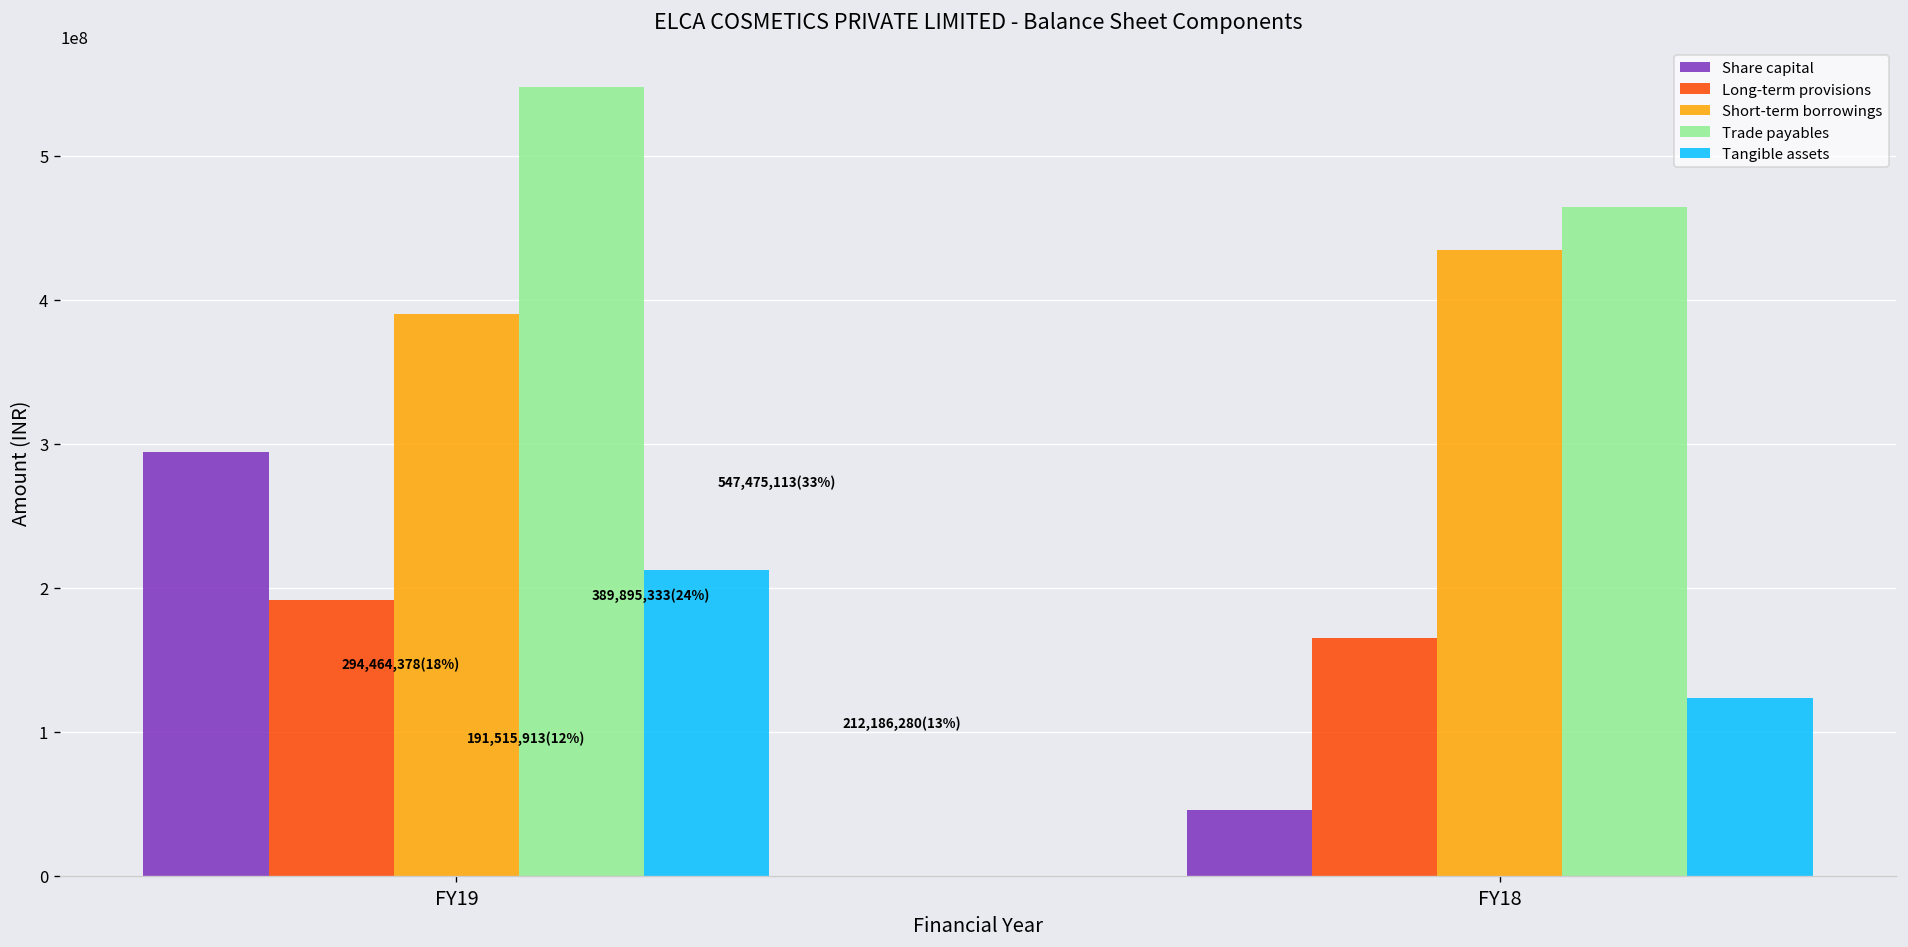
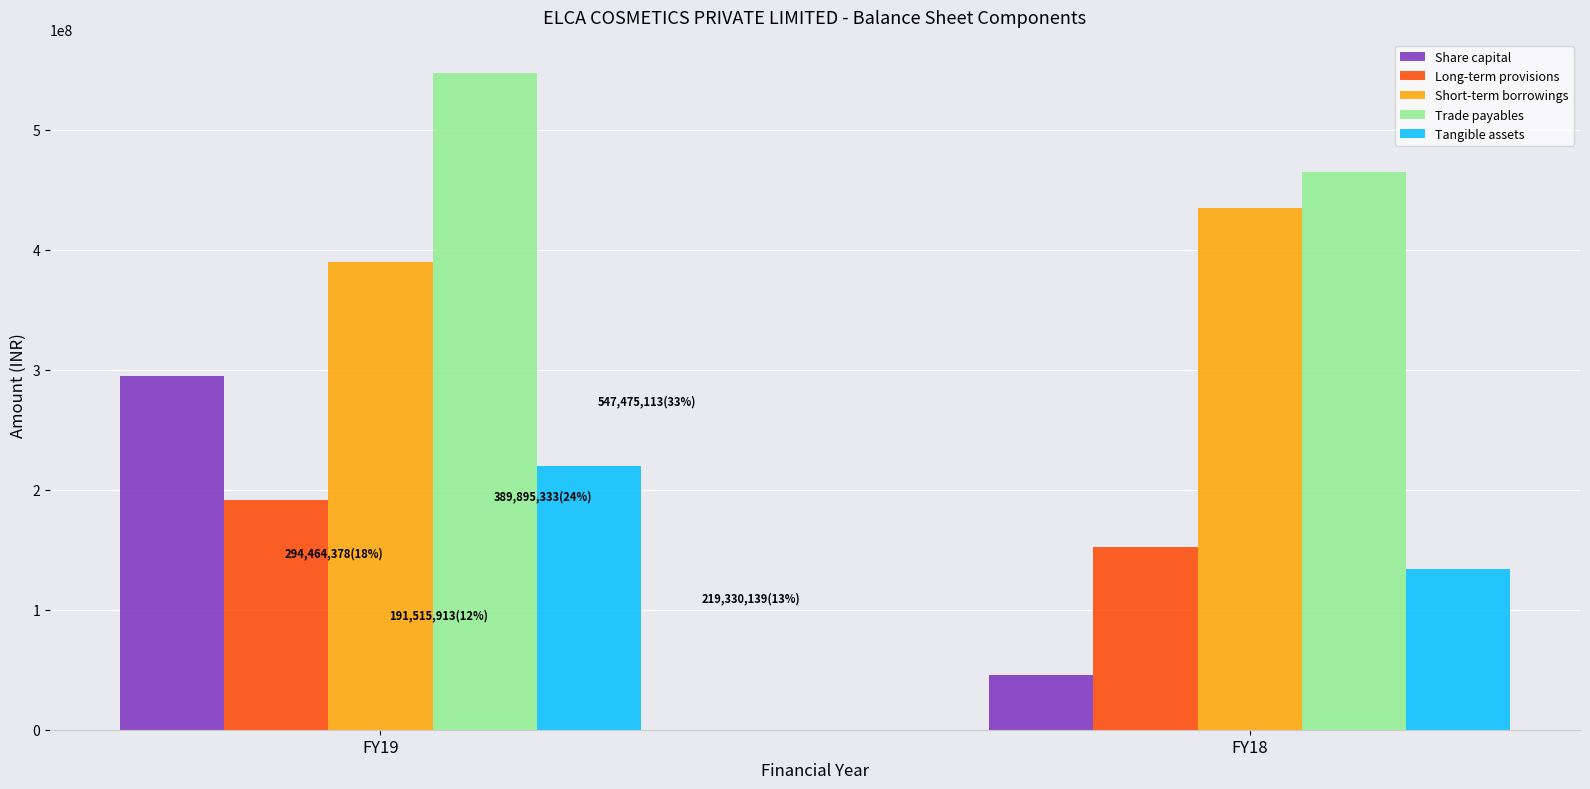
Tangible assets, FY19: 212,186,280(13%) -> 219,330,139(13%)
Long-term provisions, FY18: 165000000 -> 153000000
Tangible assets, FY18: 124000000 -> 134000000
